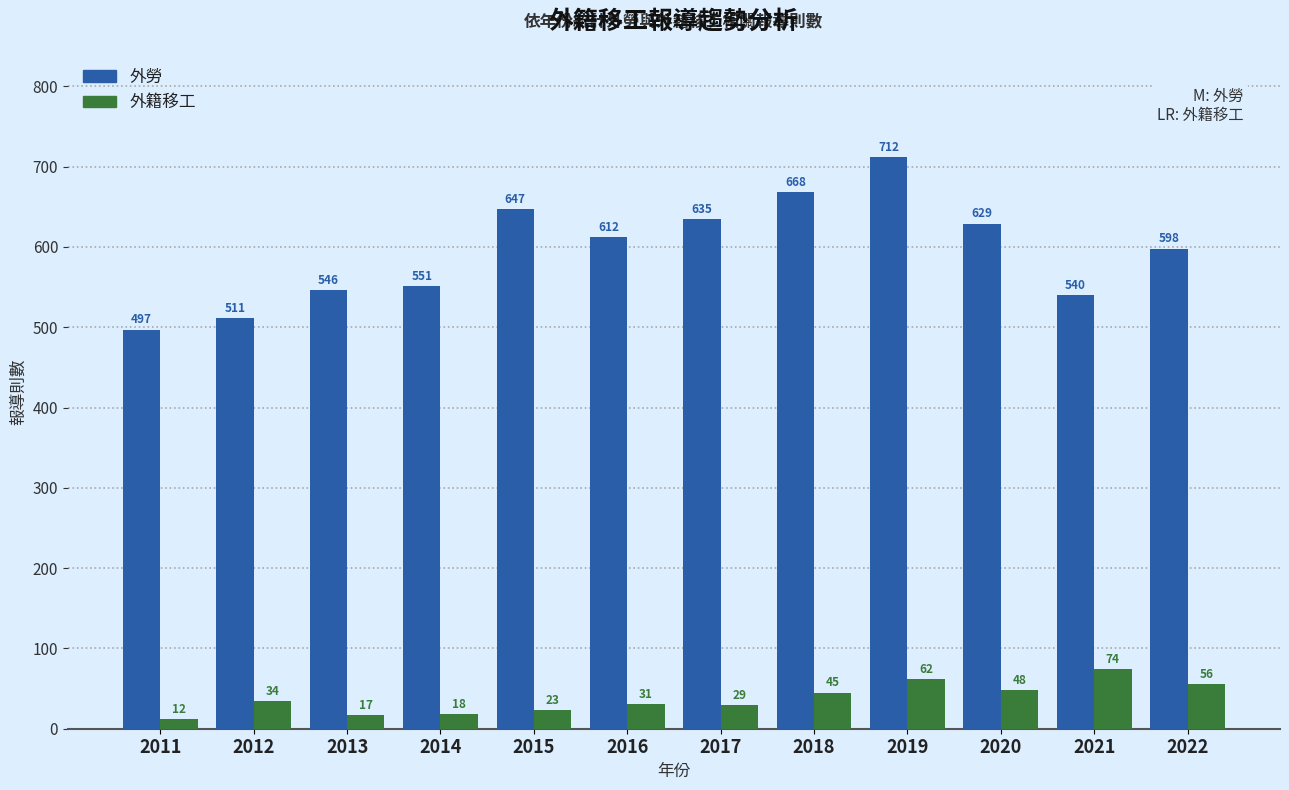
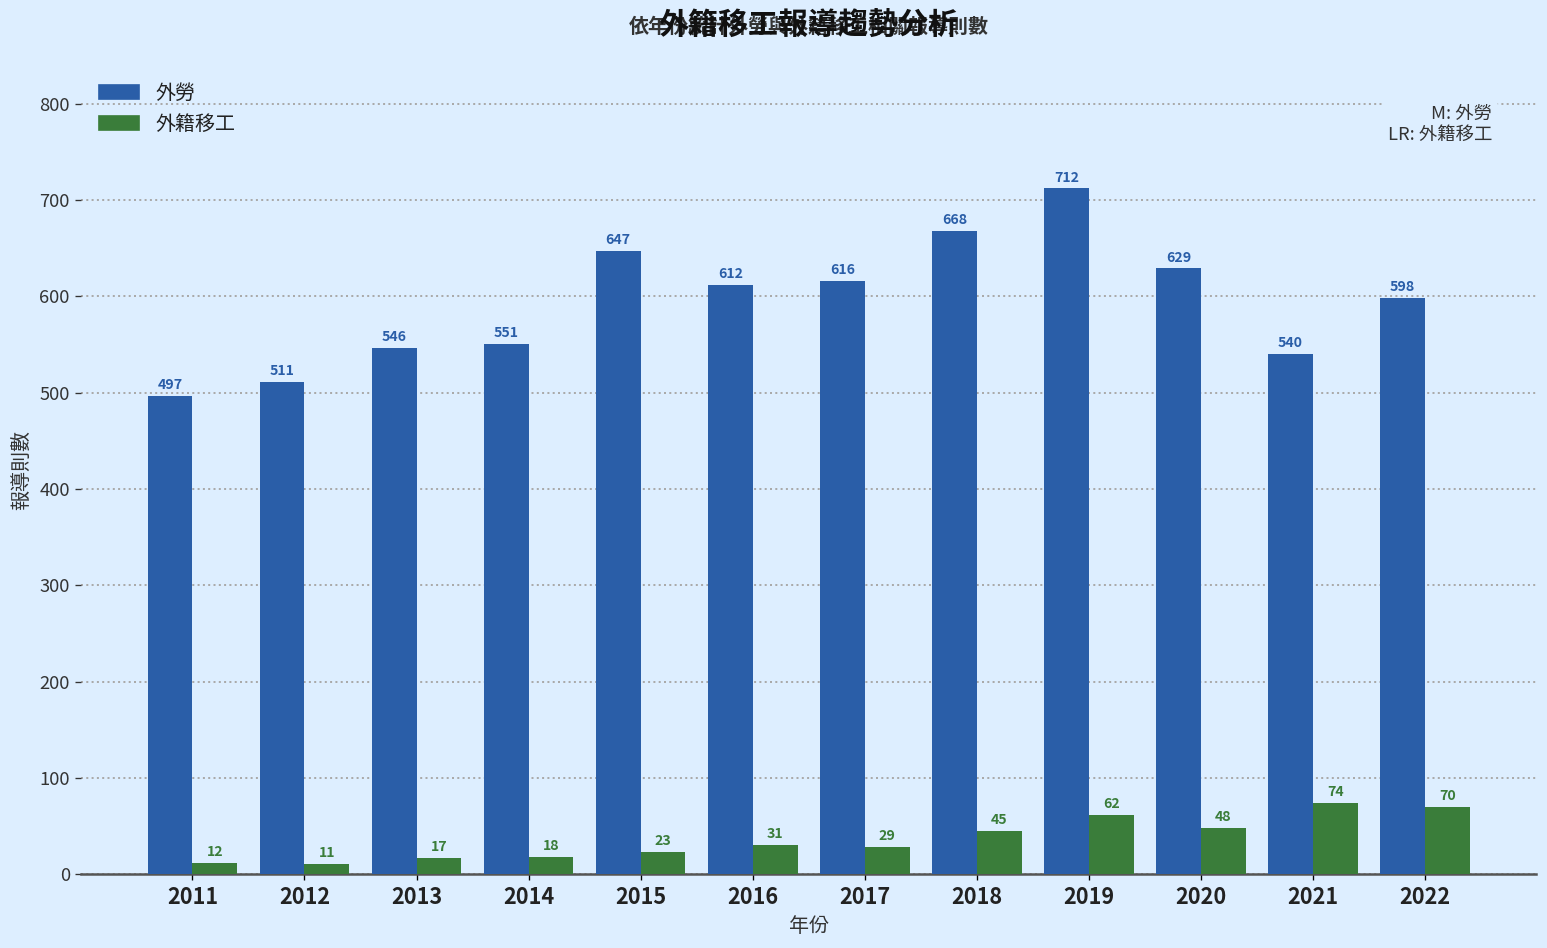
外籍移工, 2012: 34 -> 11
外勞, 2017: 635 -> 616
外籍移工, 2022: 56 -> 70
